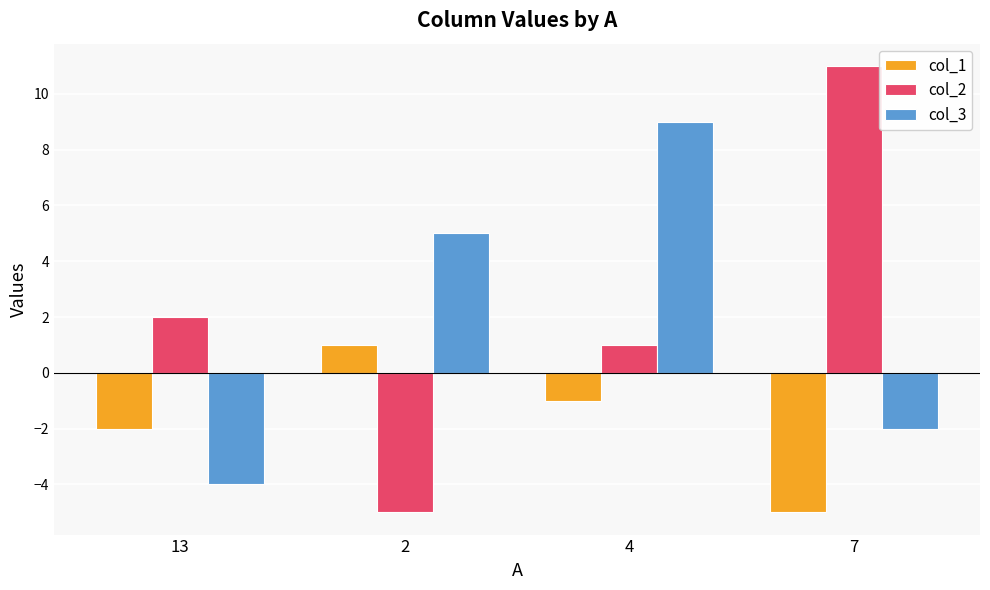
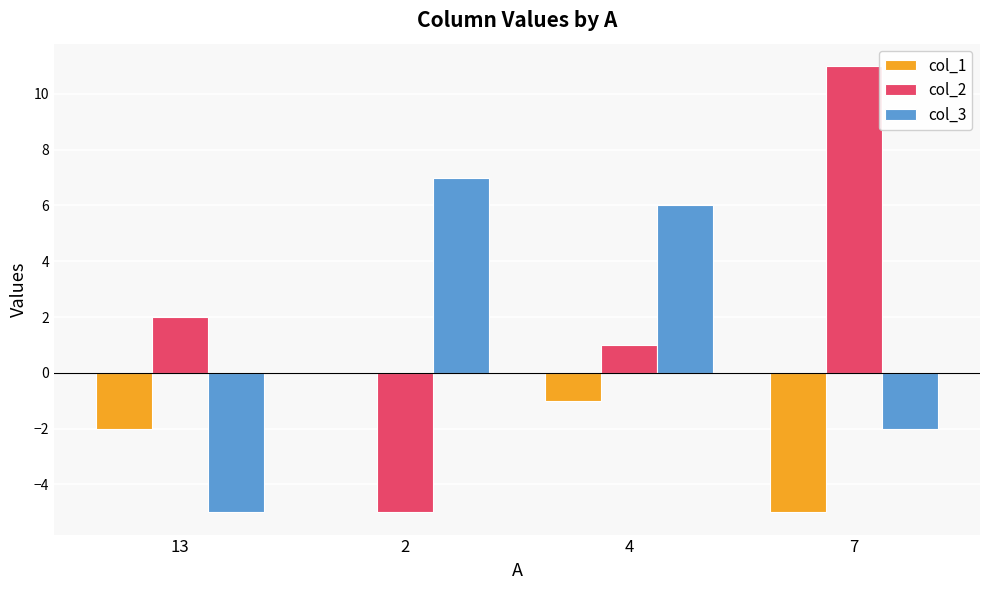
col_3, 13: -4 -> -5
col_1, 2: 1 -> 0
col_3, 2: 5 -> 7
col_3, 4: 9 -> 6
